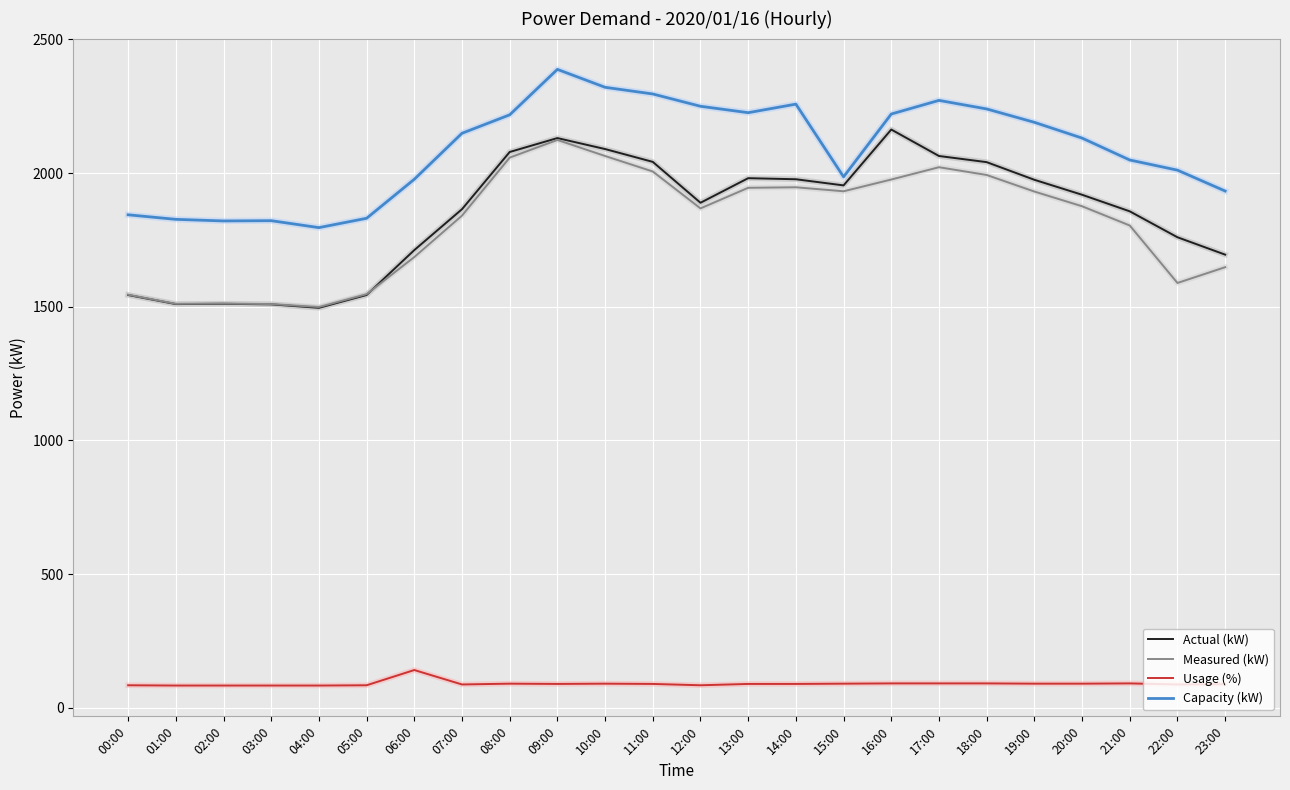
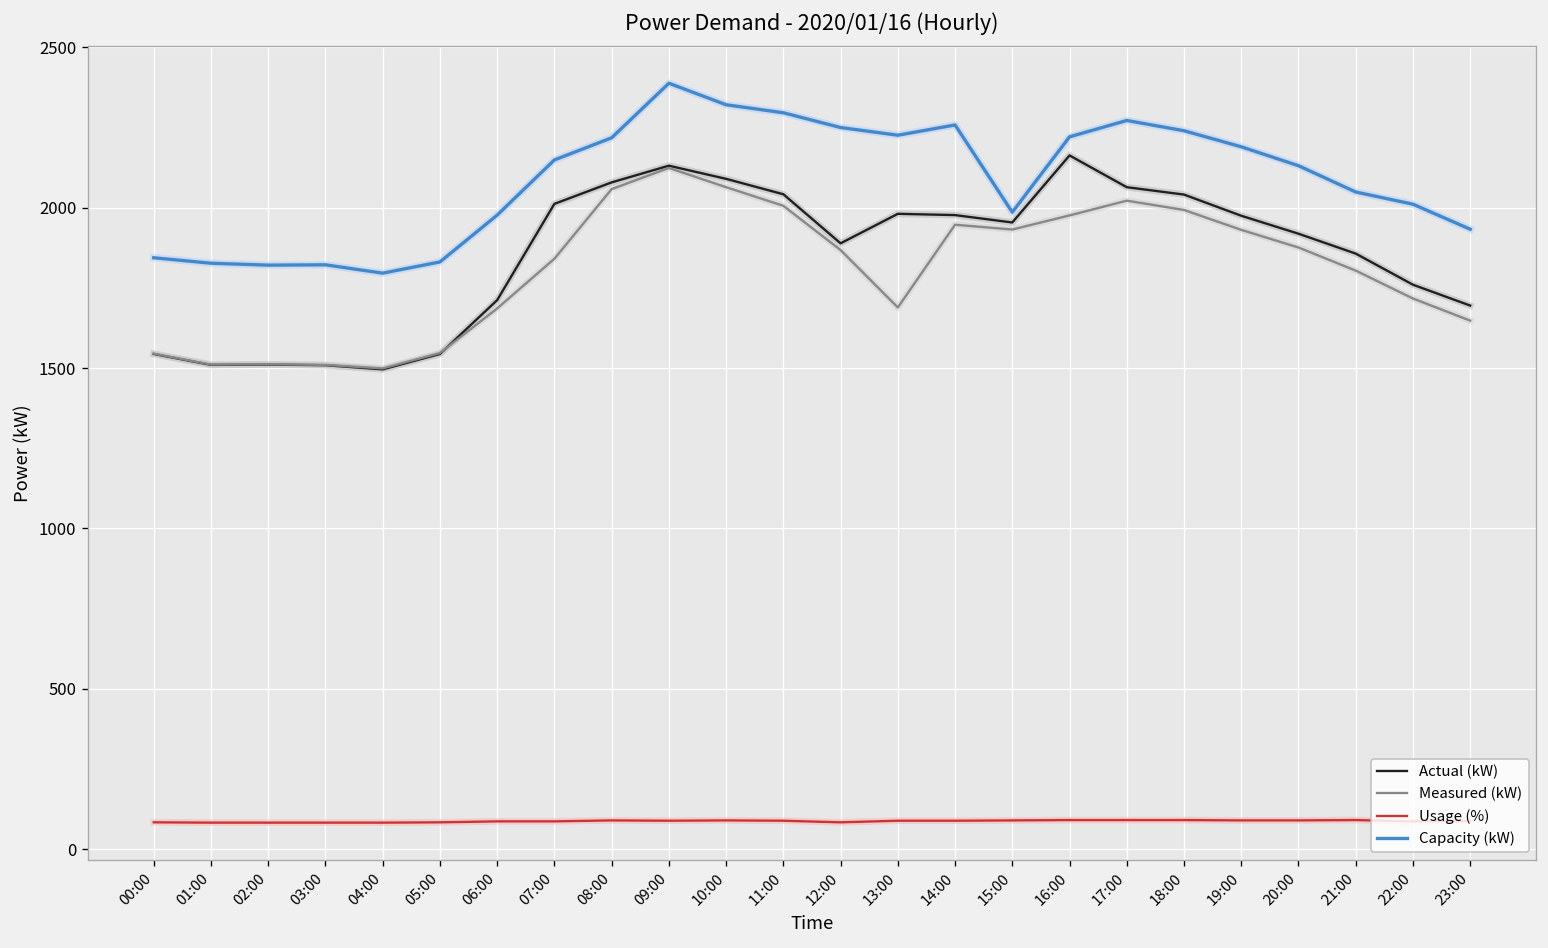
Usage (%), 06:00: 140 -> 90
Actual (kW), 07:00: 1870 -> 2010
Measured (kW), 13:00: 1950 -> 1690
Measured (kW), 22:00: 1590 -> 1720
